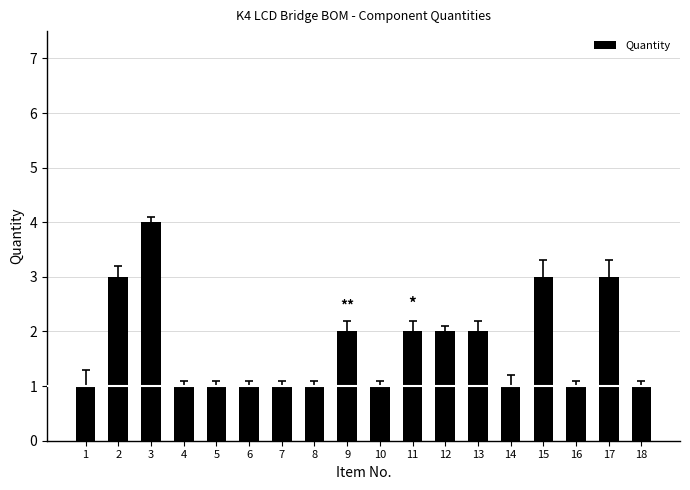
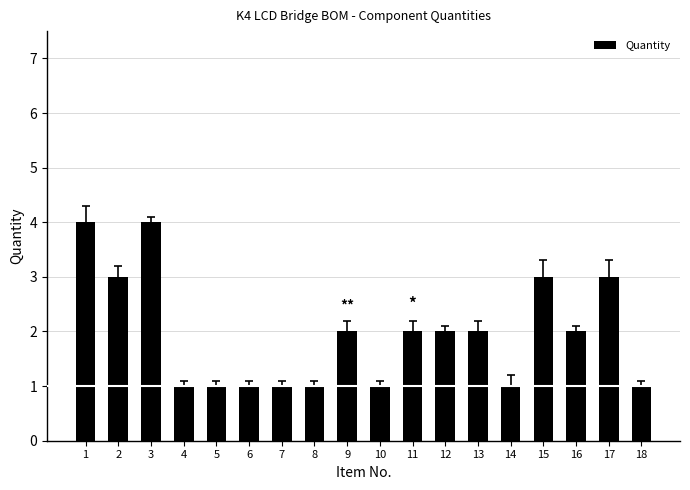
Quantity, 1: 1 -> 4
Quantity, 16: 1 -> 2
